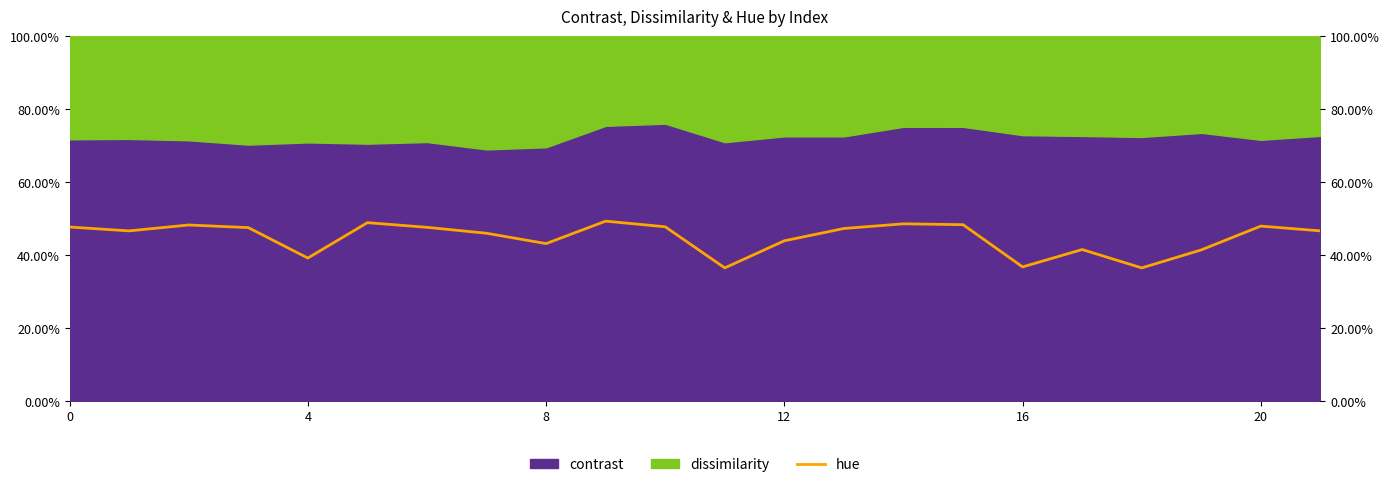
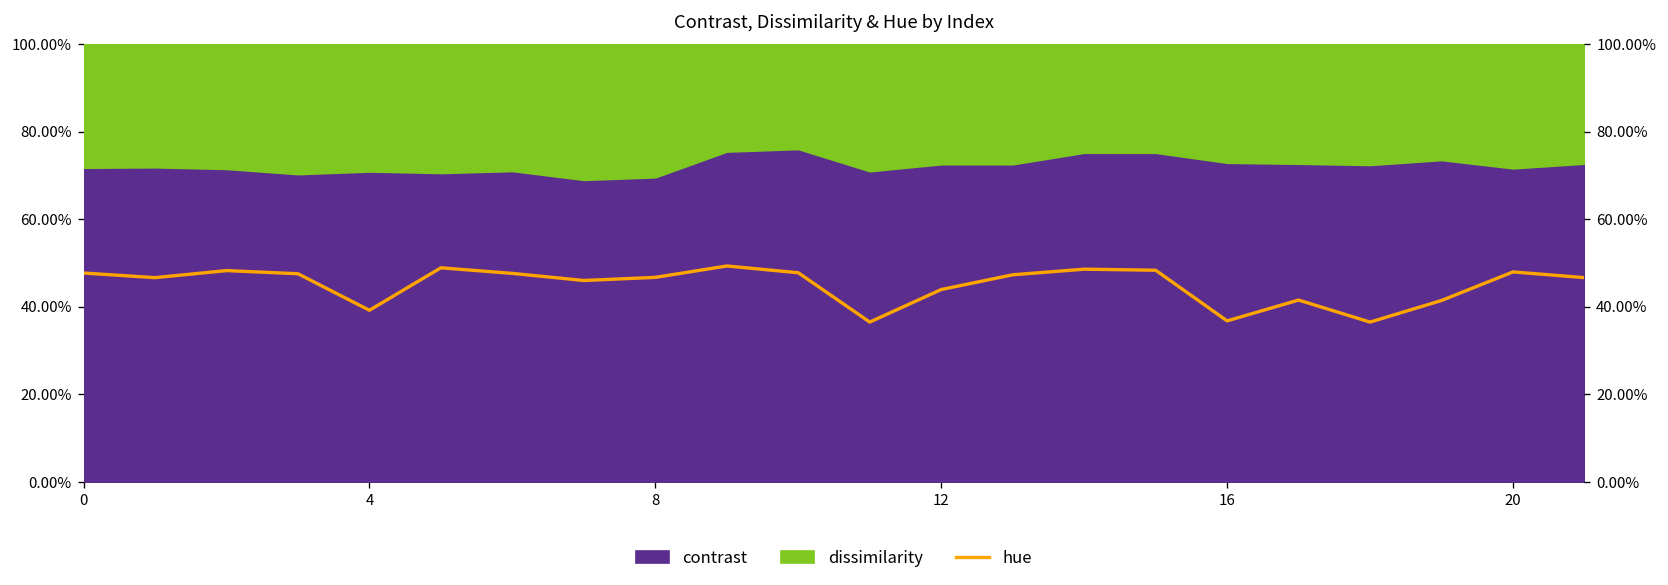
hue, 8: 43% -> 47%
